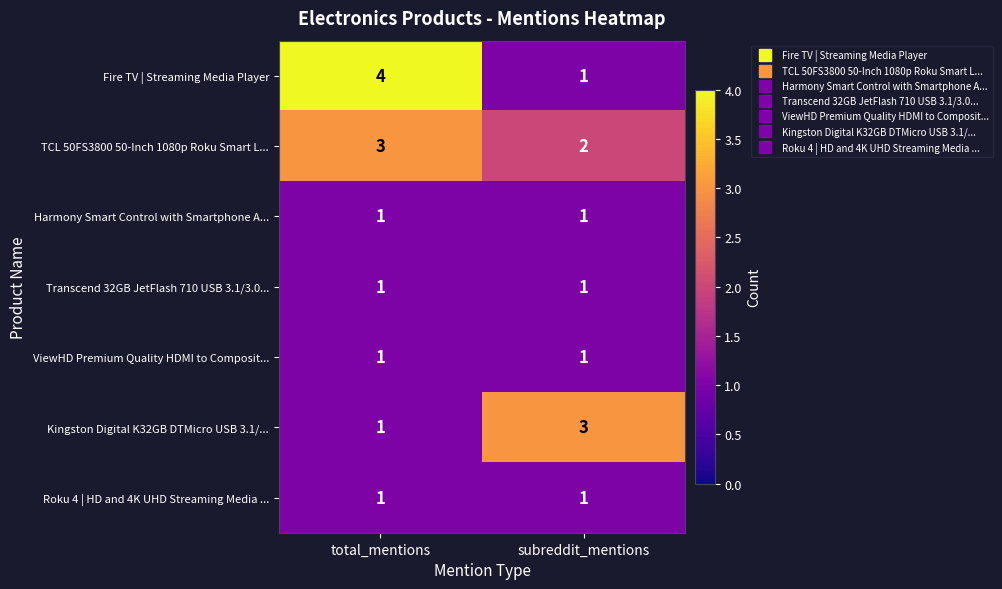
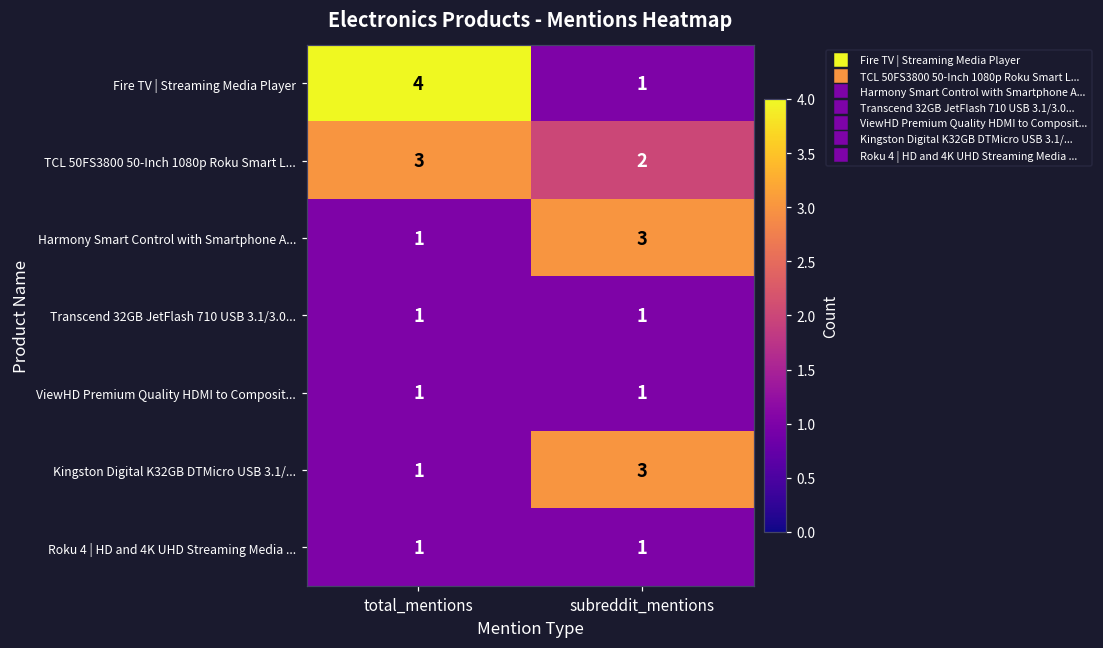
Harmony Smart Control with Smartphone A..., subreddit_mentions: 1 -> 3
